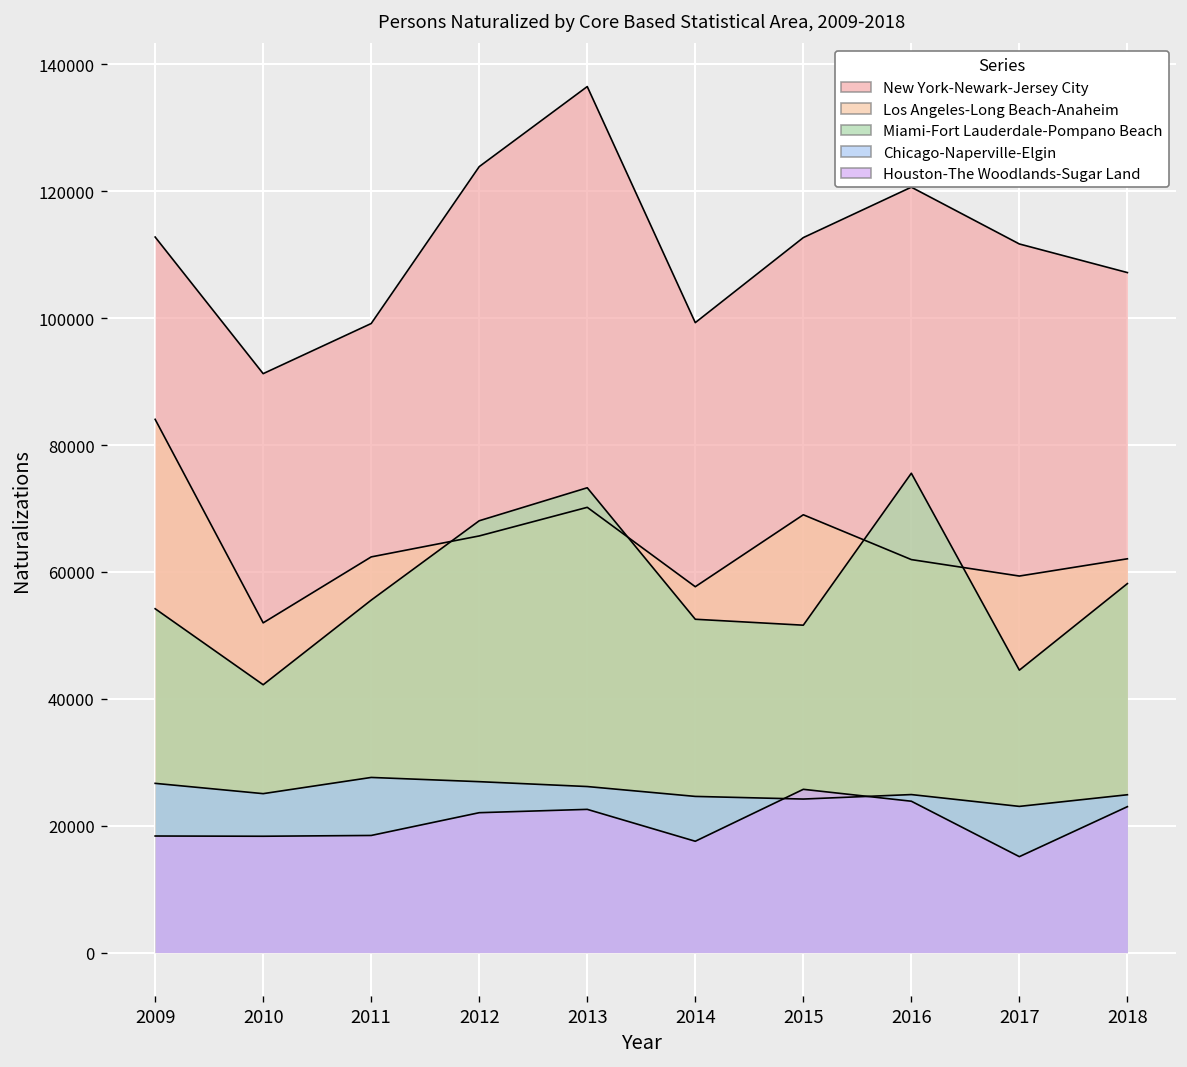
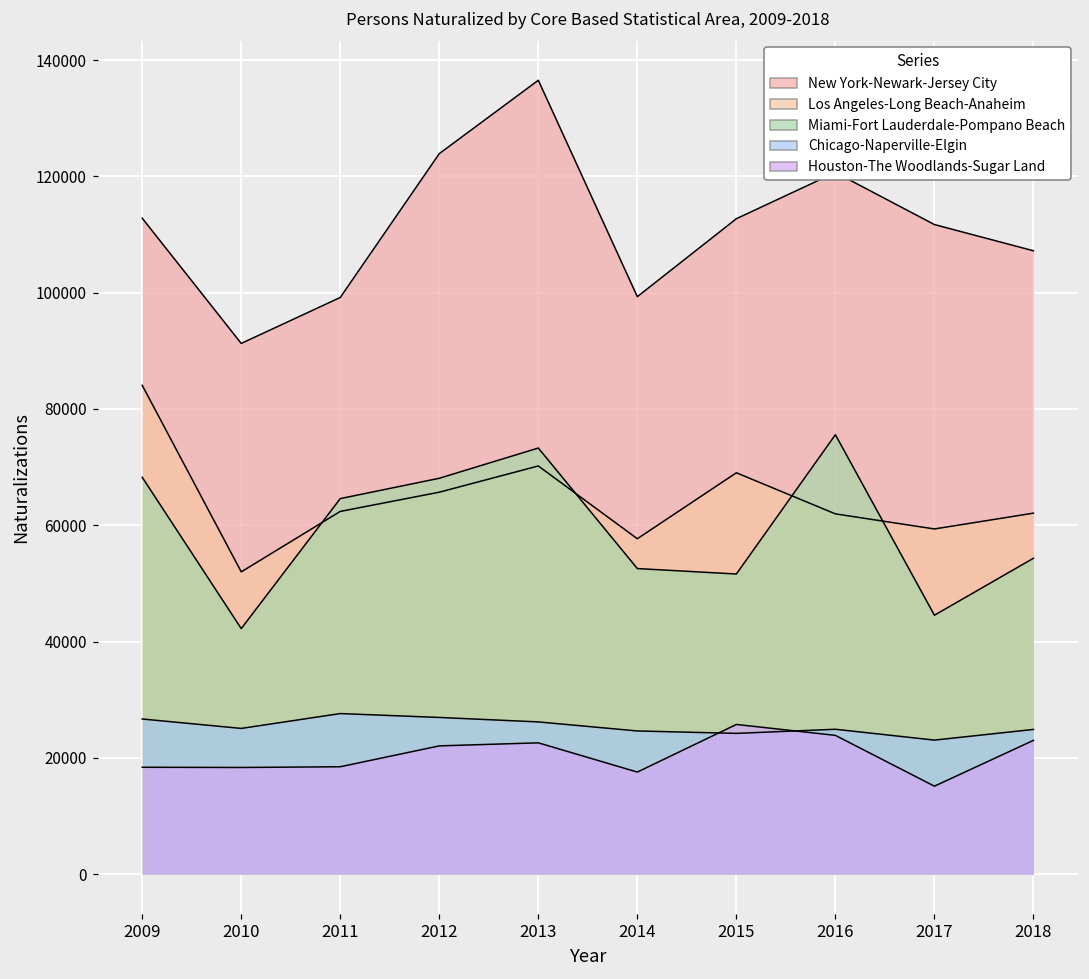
Miami-Fort Lauderdale-Pompano Beach, 2009: 54000 -> 68000
Miami-Fort Lauderdale-Pompano Beach, 2011: 56000 -> 65000
Miami-Fort Lauderdale-Pompano Beach, 2018: 58000 -> 54000
